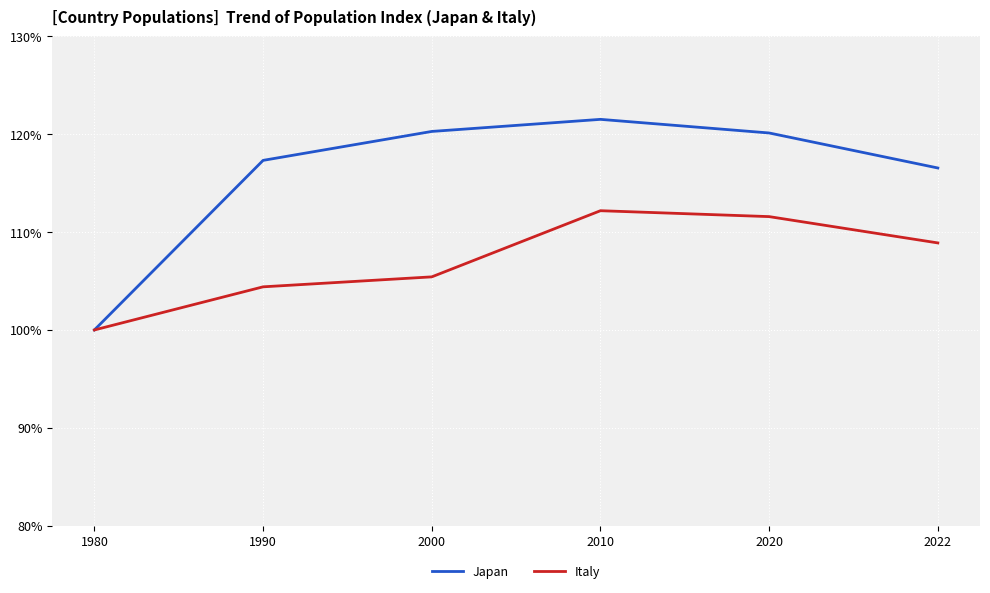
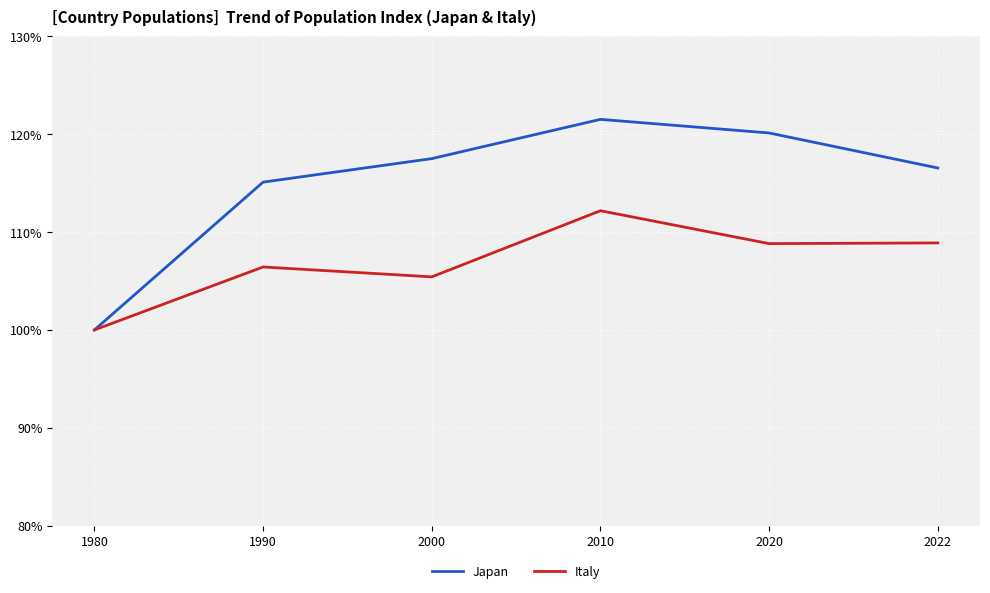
Japan, 1990: 117% -> 115%
Italy, 1990: 104% -> 106%
Japan, 2000: 120% -> 118%
Italy, 2020: 112% -> 109%
